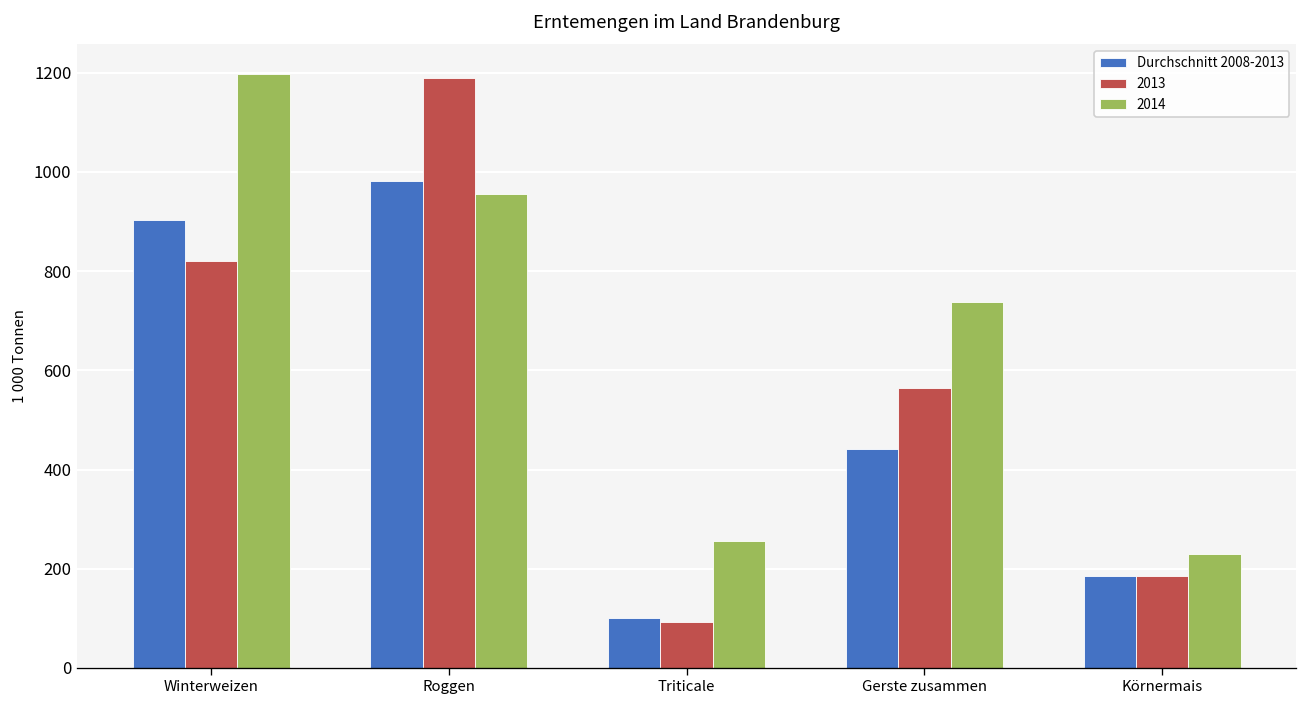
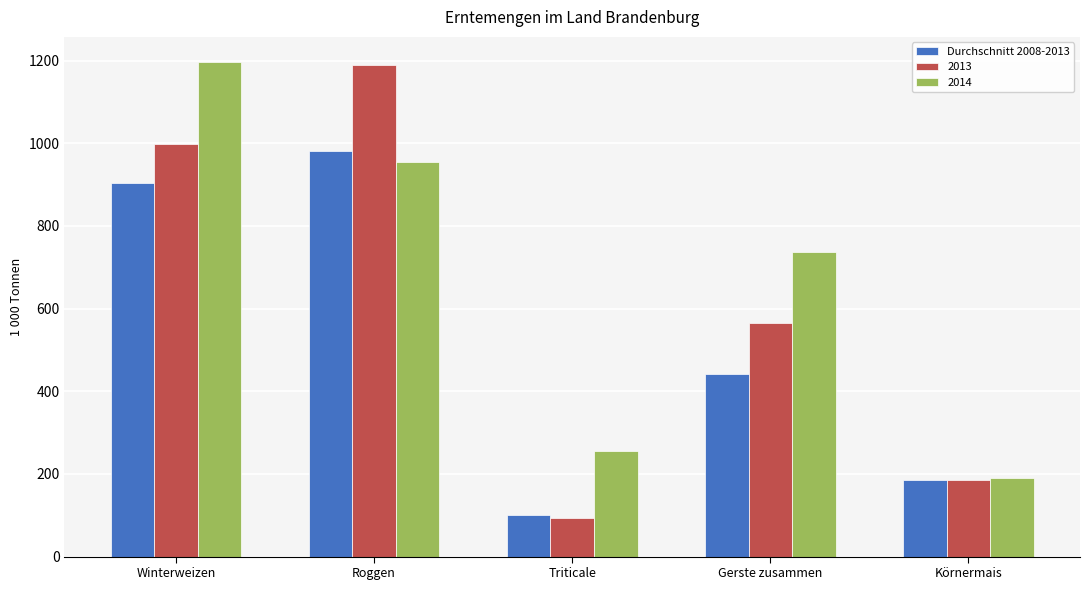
2013, Winterweizen: 820 -> 1000
2014, Körnermais: 230 -> 190
